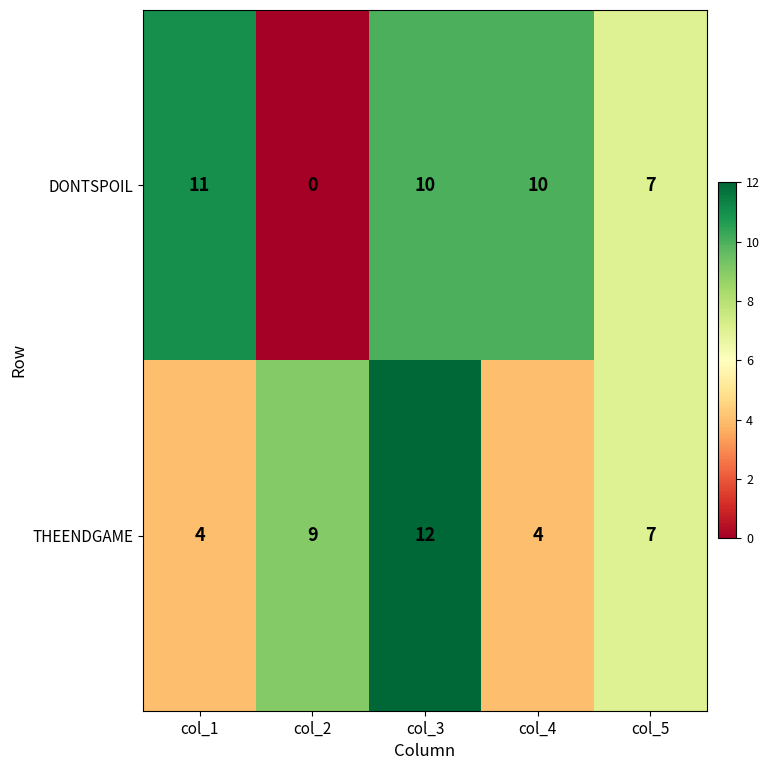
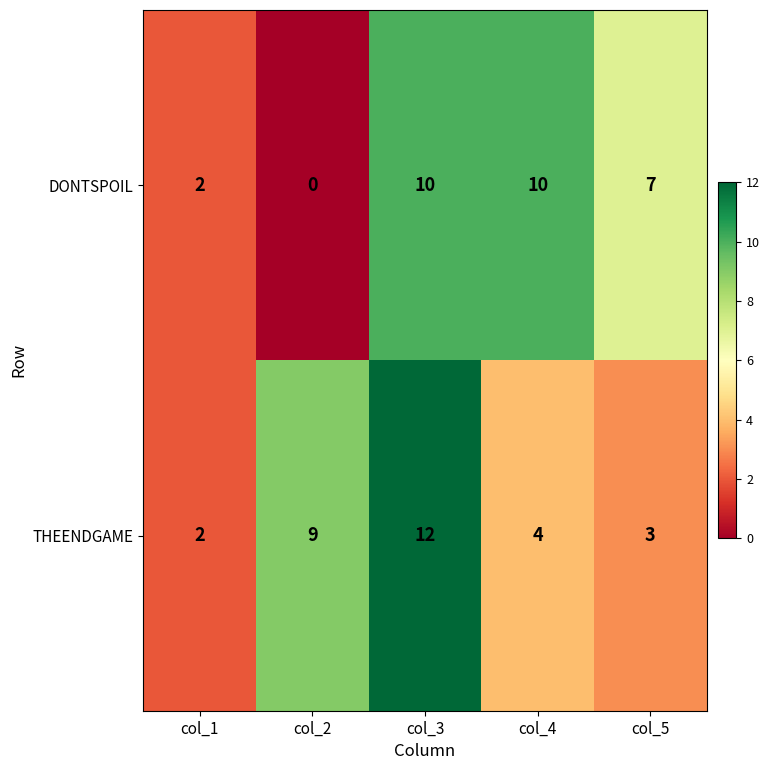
DONTSPOIL, col_1: 11 -> 2
THEENDGAME, col_1: 4 -> 2
THEENDGAME, col_5: 7 -> 3
